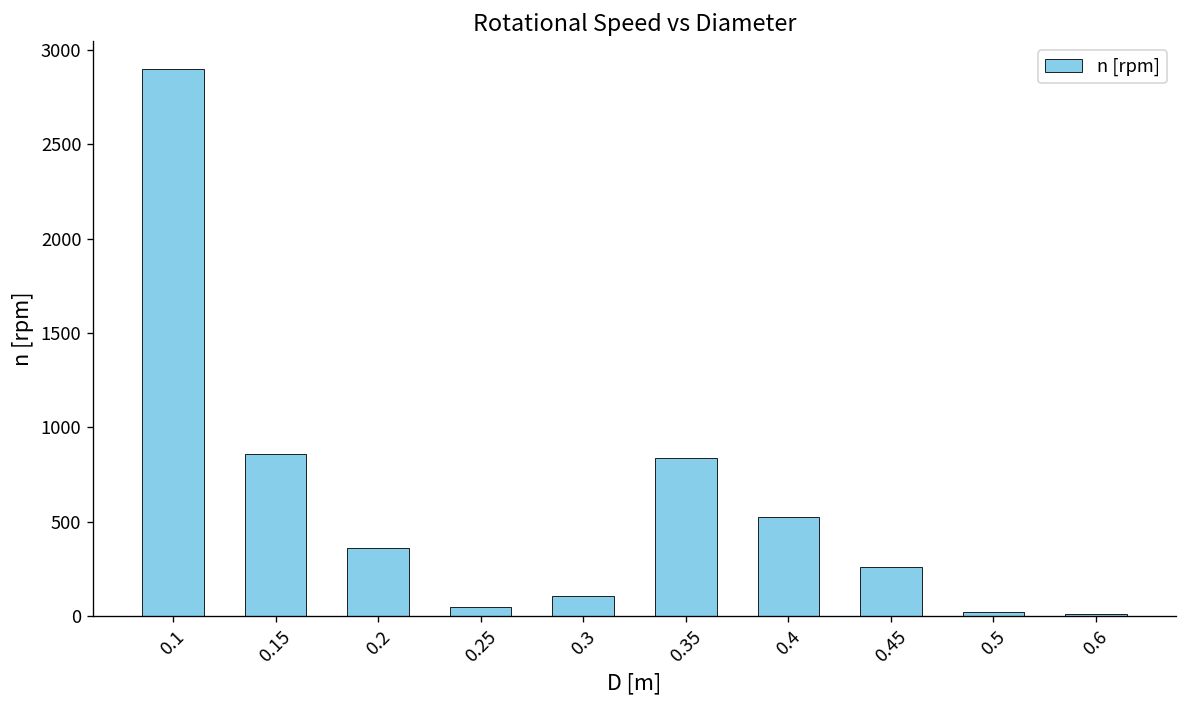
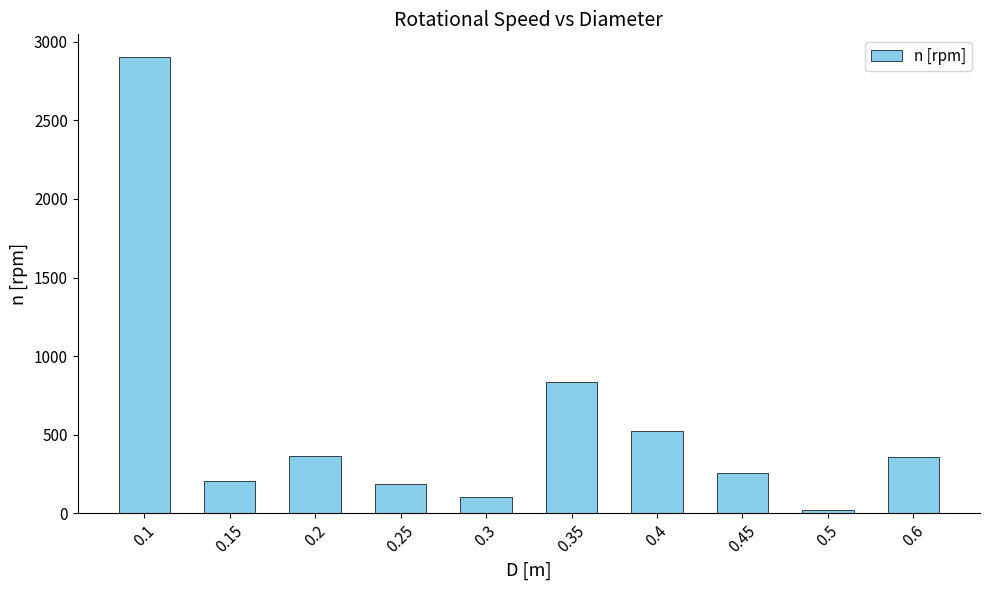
0.15: 860 -> 210
0.25: 50 -> 190
0.6: 10 -> 360
